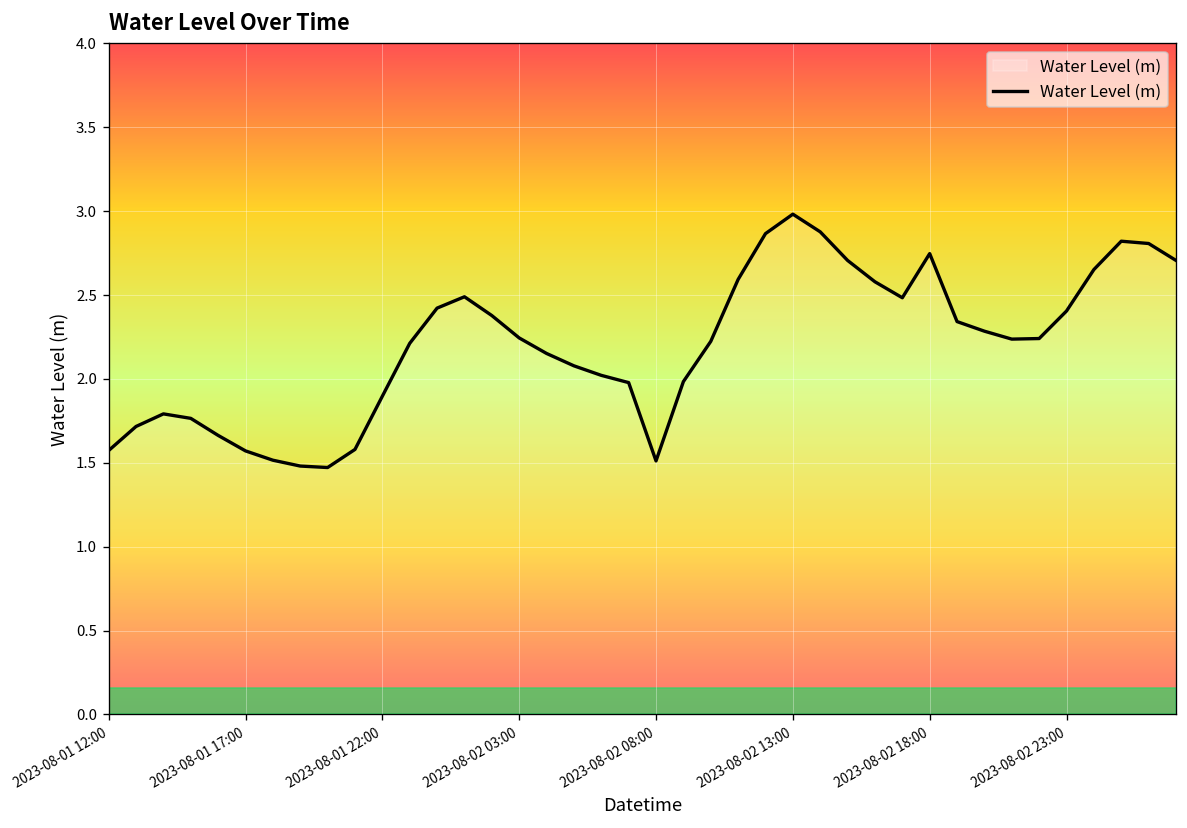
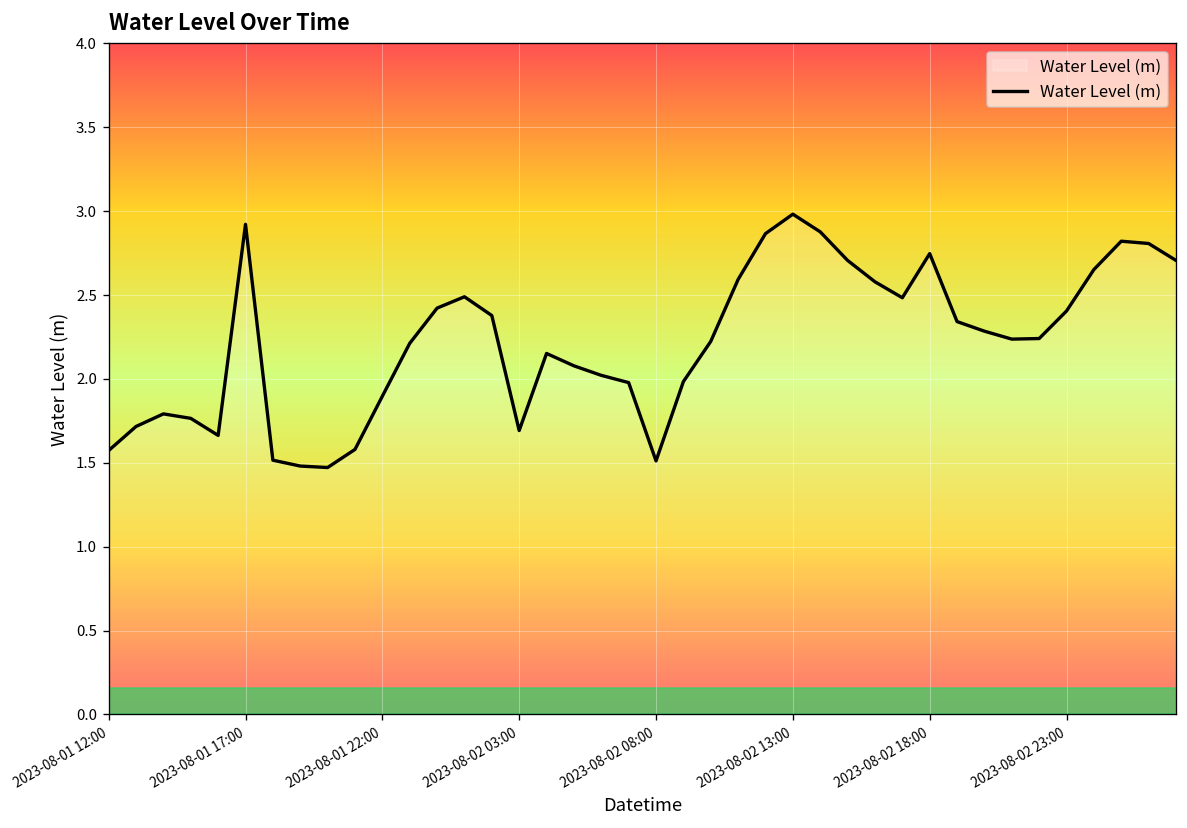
2023-08-01 17:00: 1.57 -> 2.92
2023-08-02 03:00: 2.24 -> 1.69
